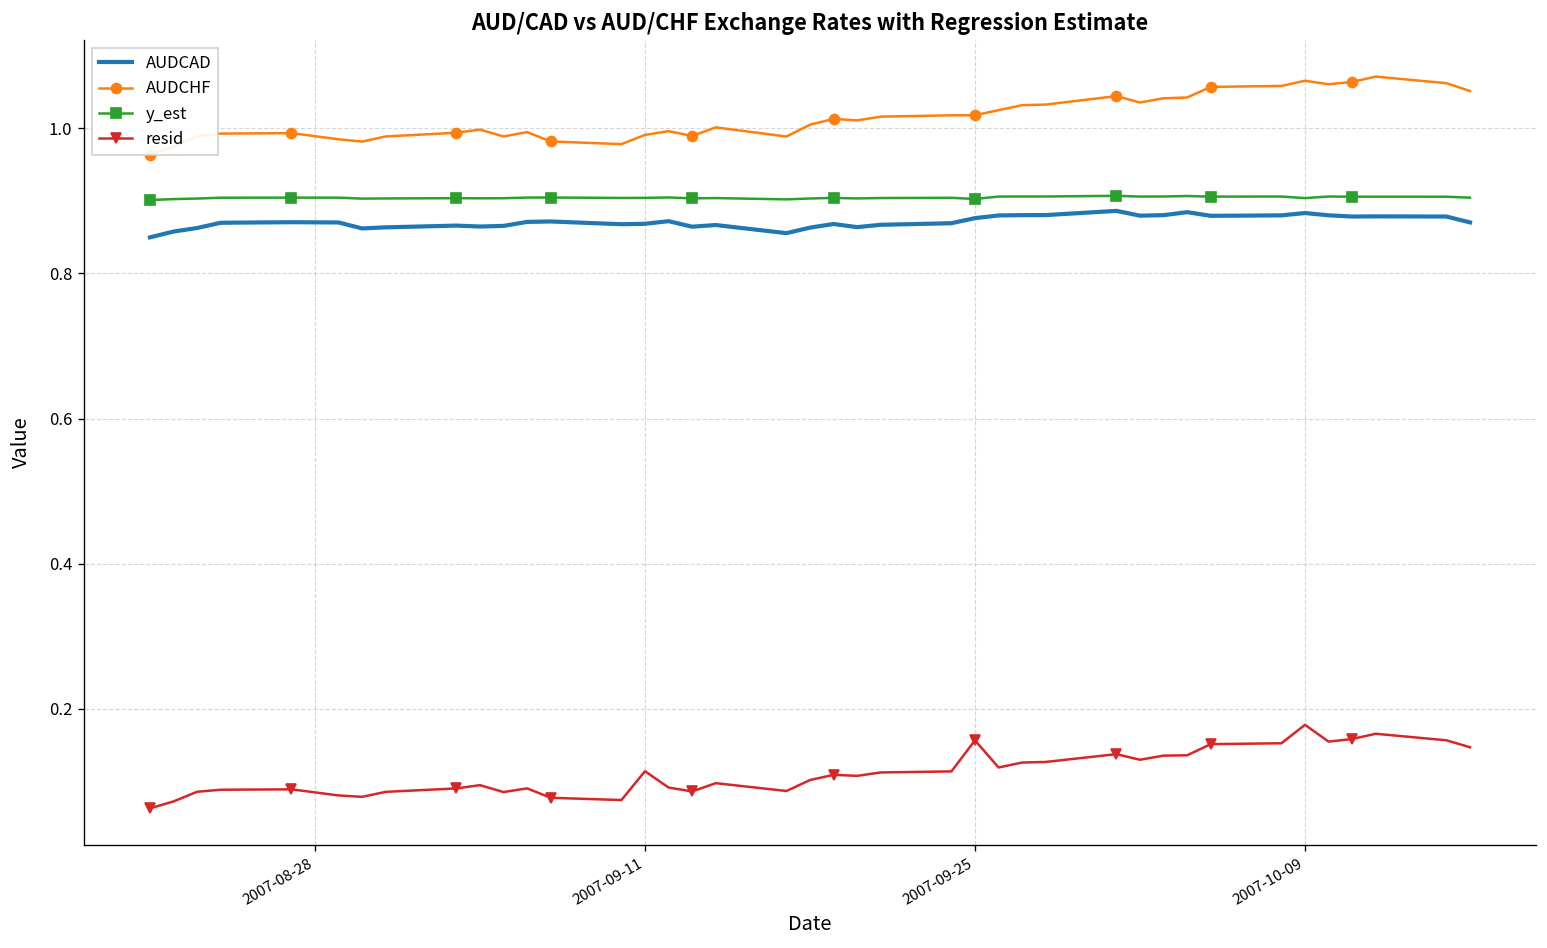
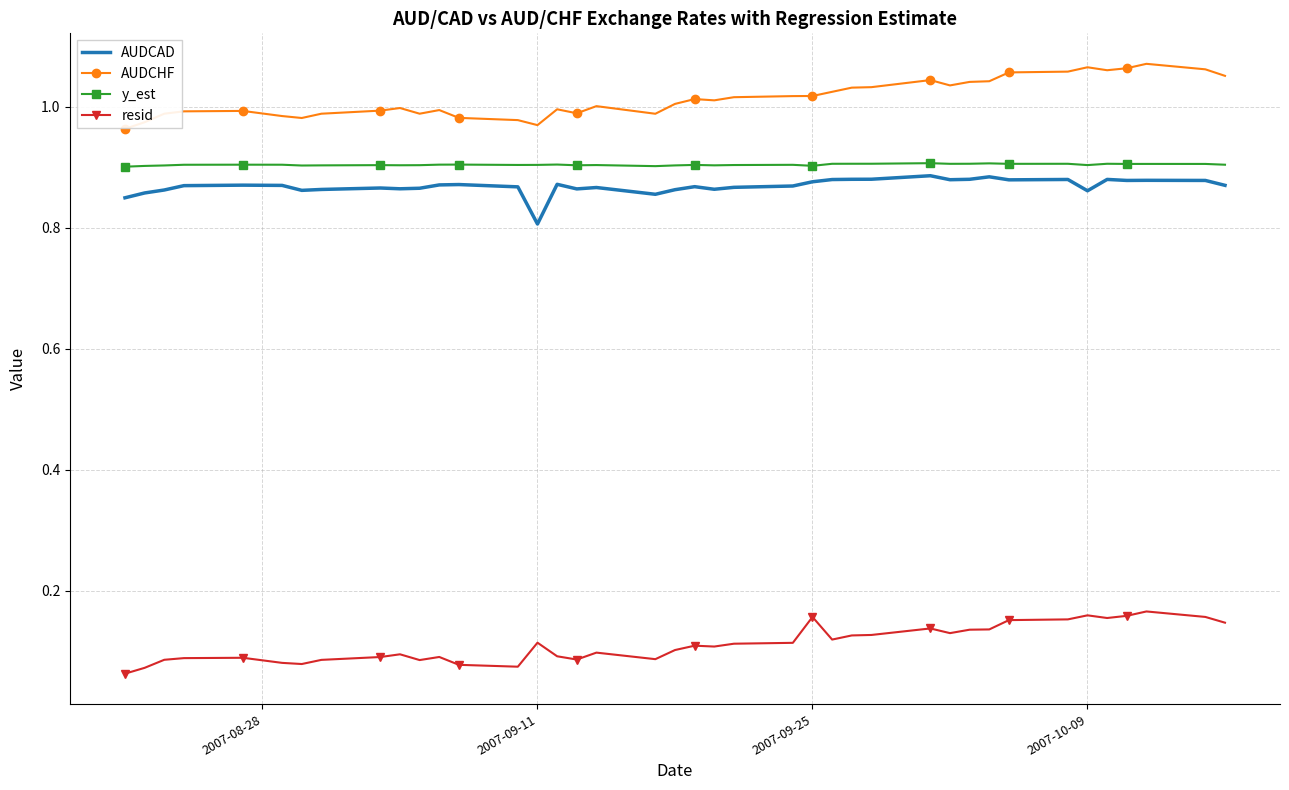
AUDCAD, 2007-09-11: 0.87 -> 0.81
AUDCHF, 2007-09-11: 0.99 -> 0.97
AUDCAD, 2007-10-09: 0.88 -> 0.86
resid, 2007-10-09: 0.18 -> 0.16
